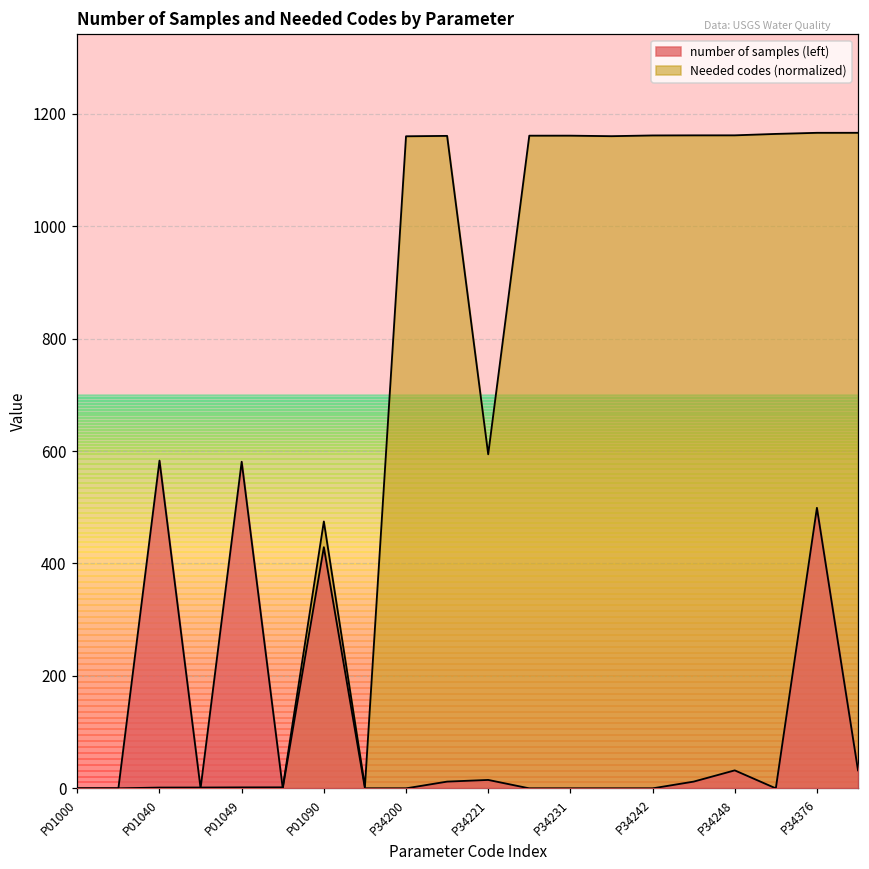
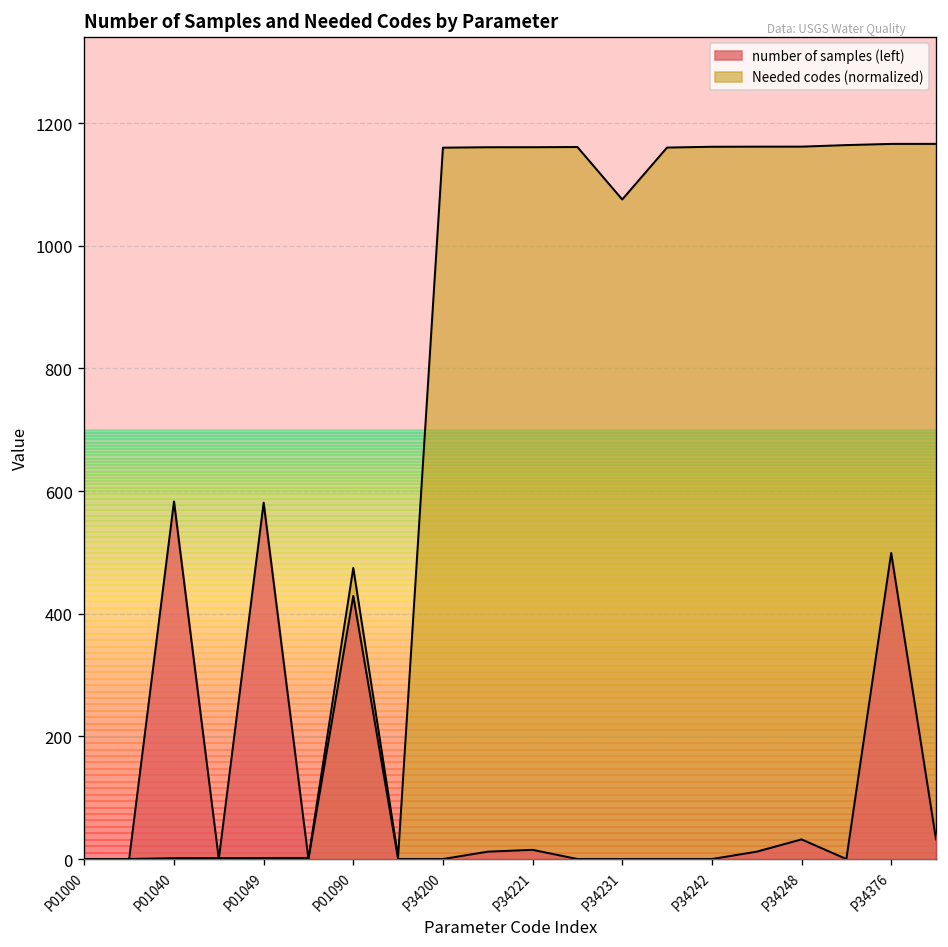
Needed codes (normalized), P34221: 590 -> 1160
Needed codes (normalized), P34231: 1160 -> 1080
